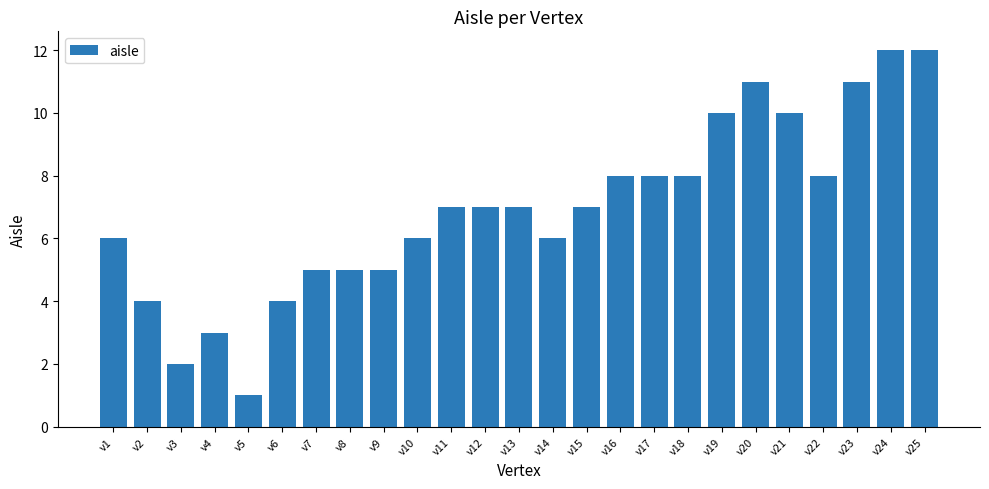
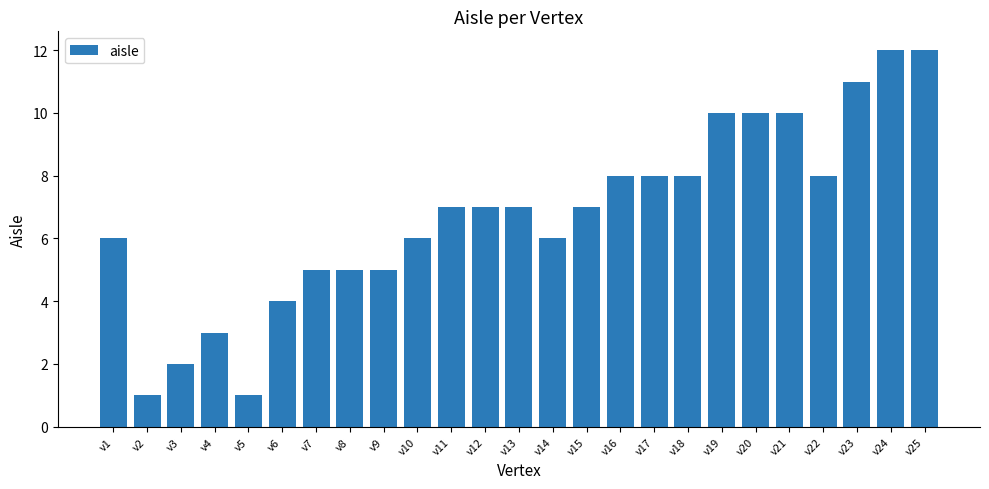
v2: 4 -> 1
v20: 11 -> 10
